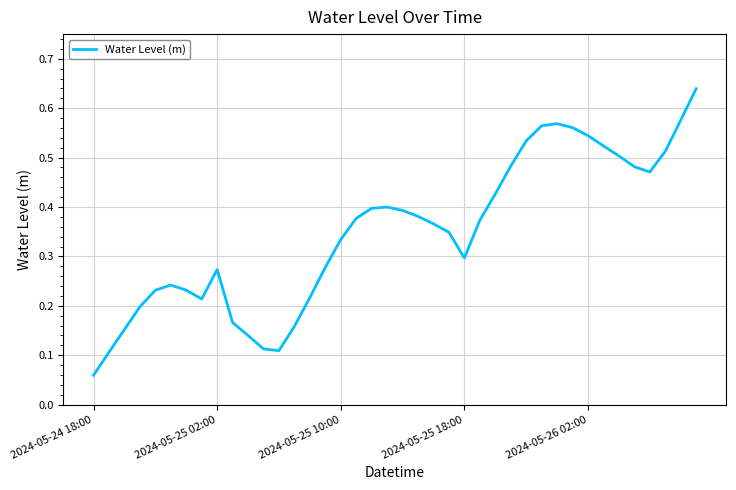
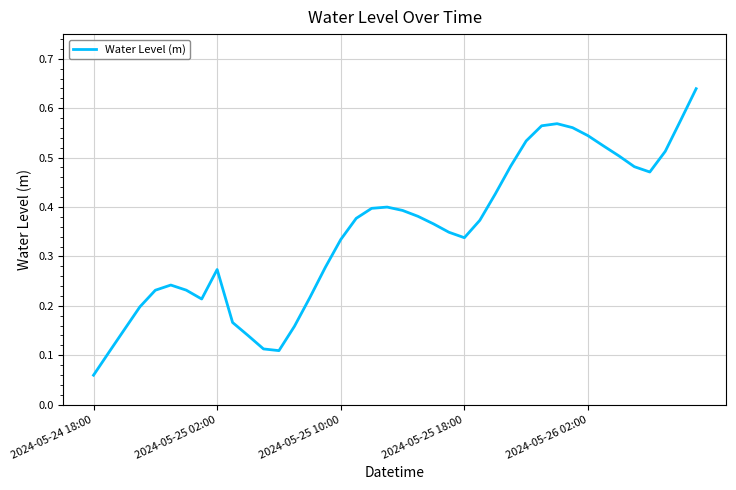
2024-05-25 18:00: 0.30 -> 0.34
